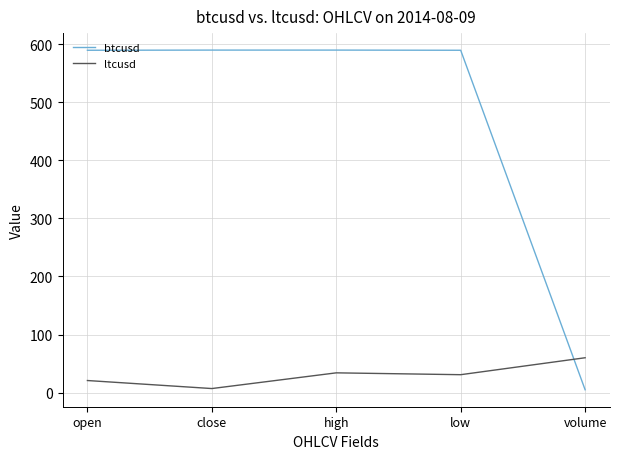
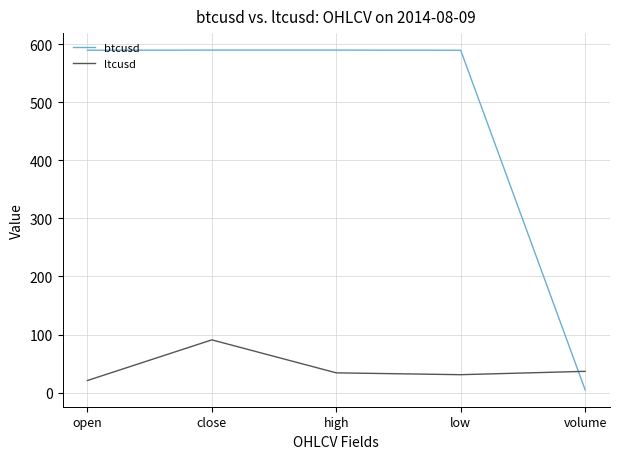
ltcusd, close: 10 -> 90
ltcusd, volume: 60 -> 40
